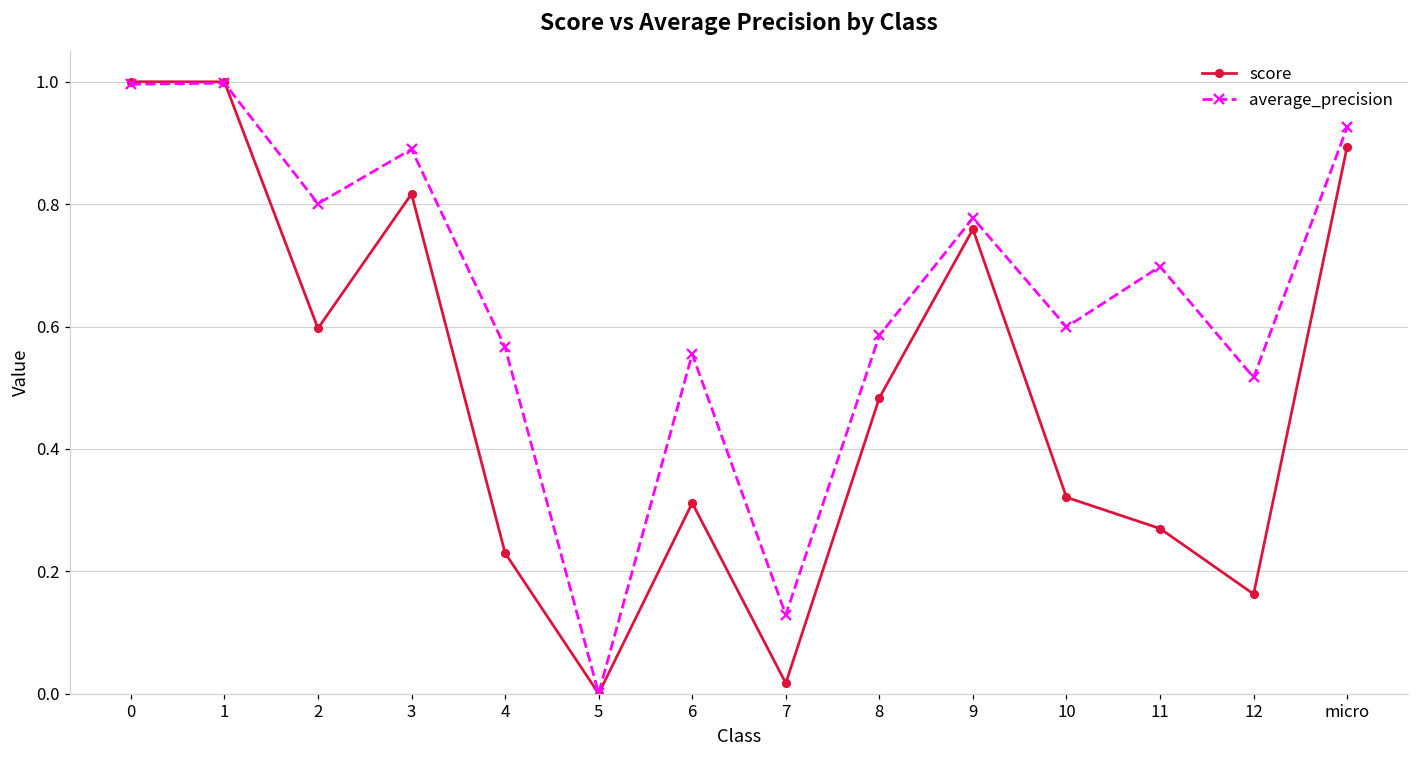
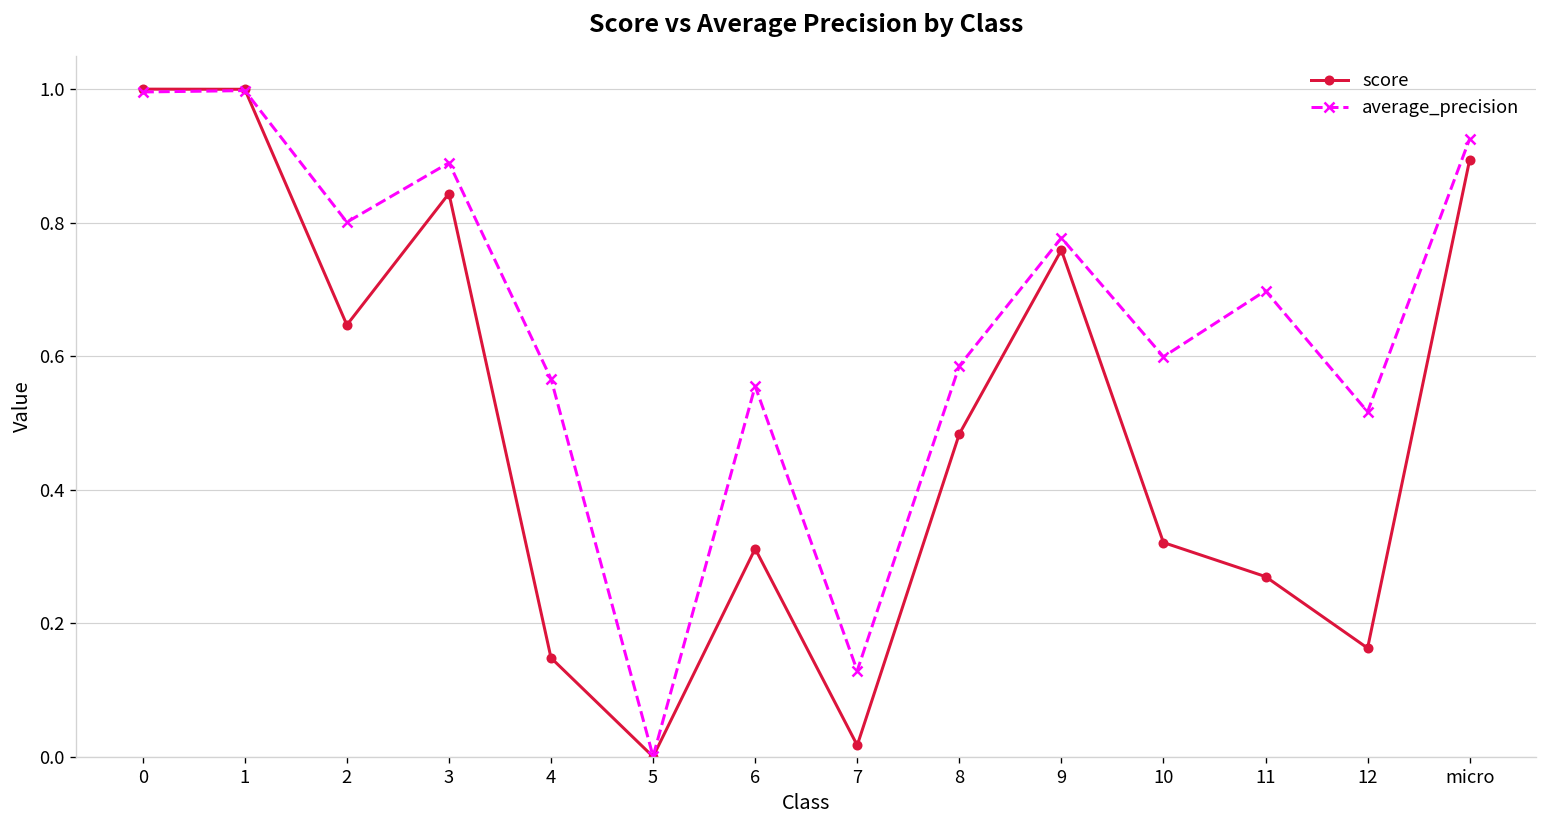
score, 2: 0.60 -> 0.65
score, 3: 0.82 -> 0.84
score, 4: 0.23 -> 0.15
